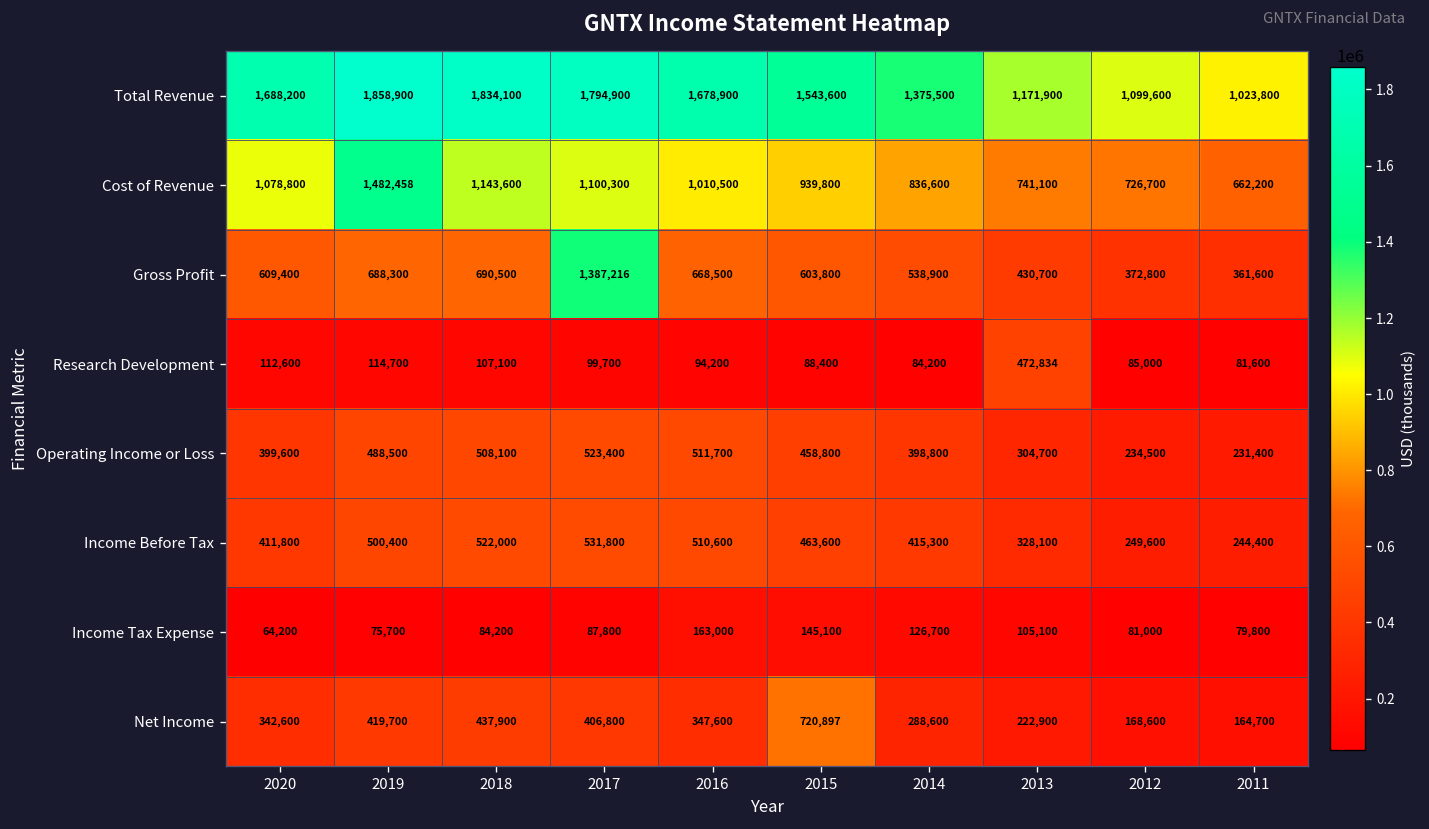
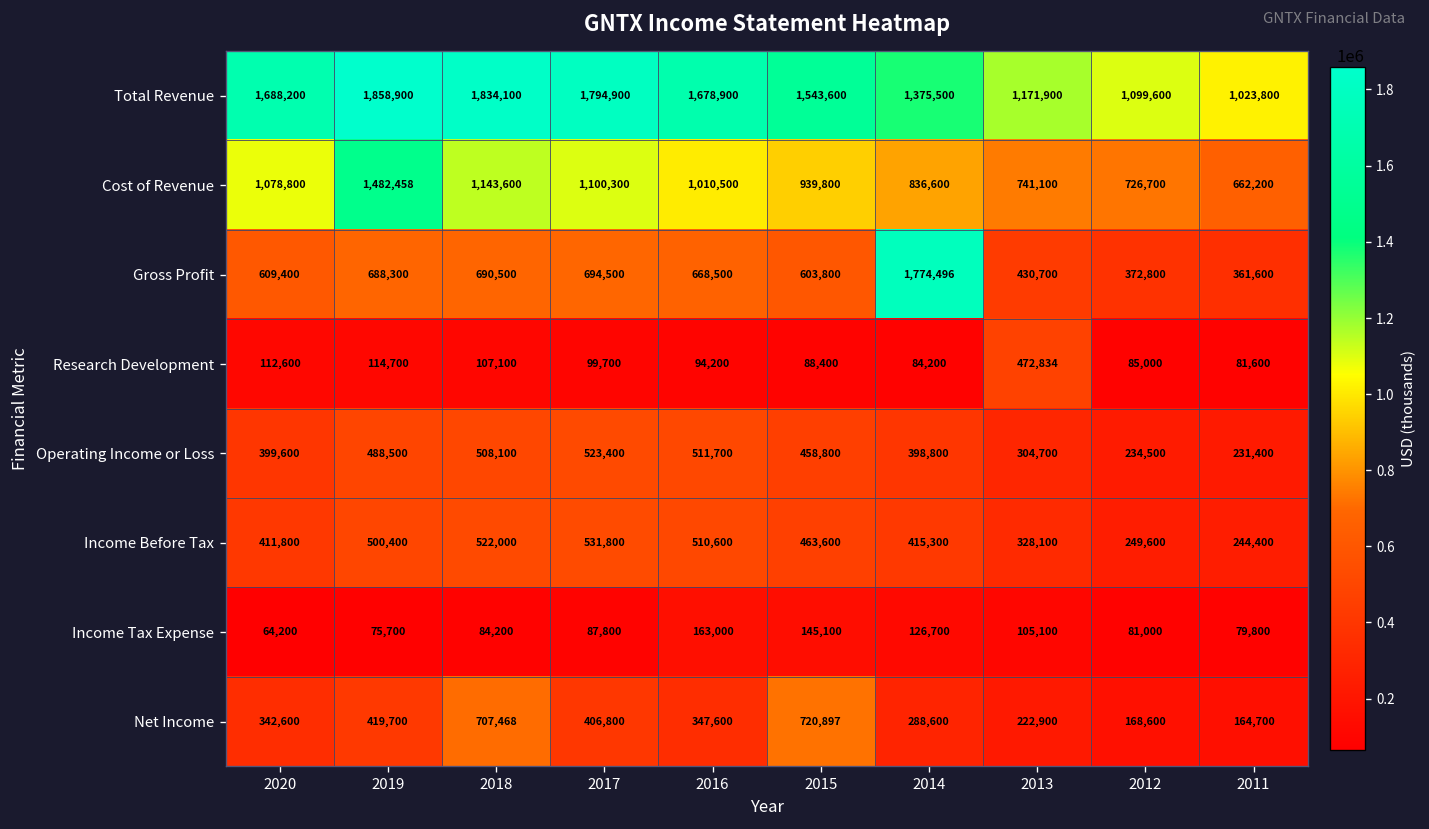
Gross Profit, 2017: 1,387,216 -> 694,500
Gross Profit, 2014: 538,900 -> 1,774,496
Net Income, 2018: 437,900 -> 707,468
